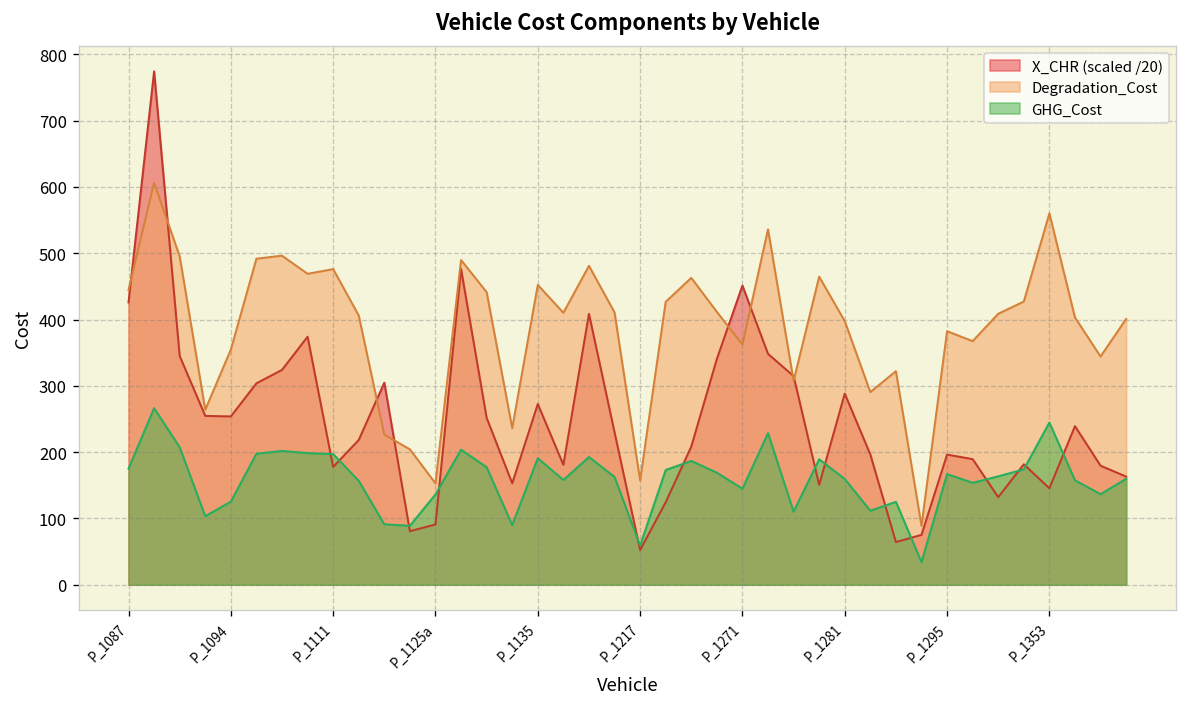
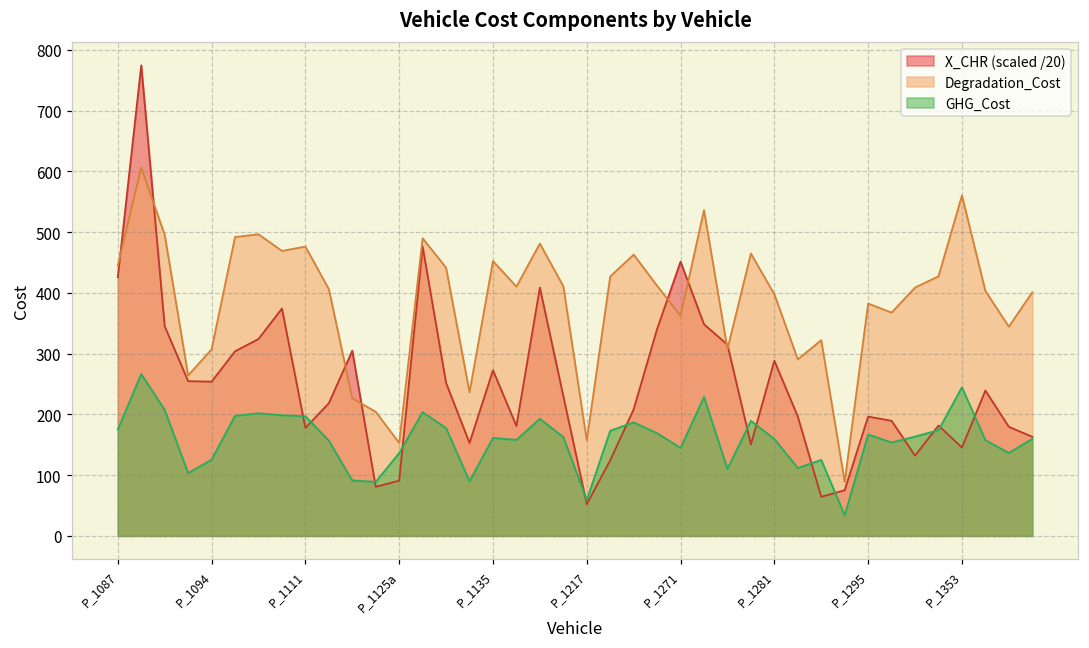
Degradation_Cost, P_1094: 350 -> 310
GHG_Cost, P_1135: 190 -> 160
